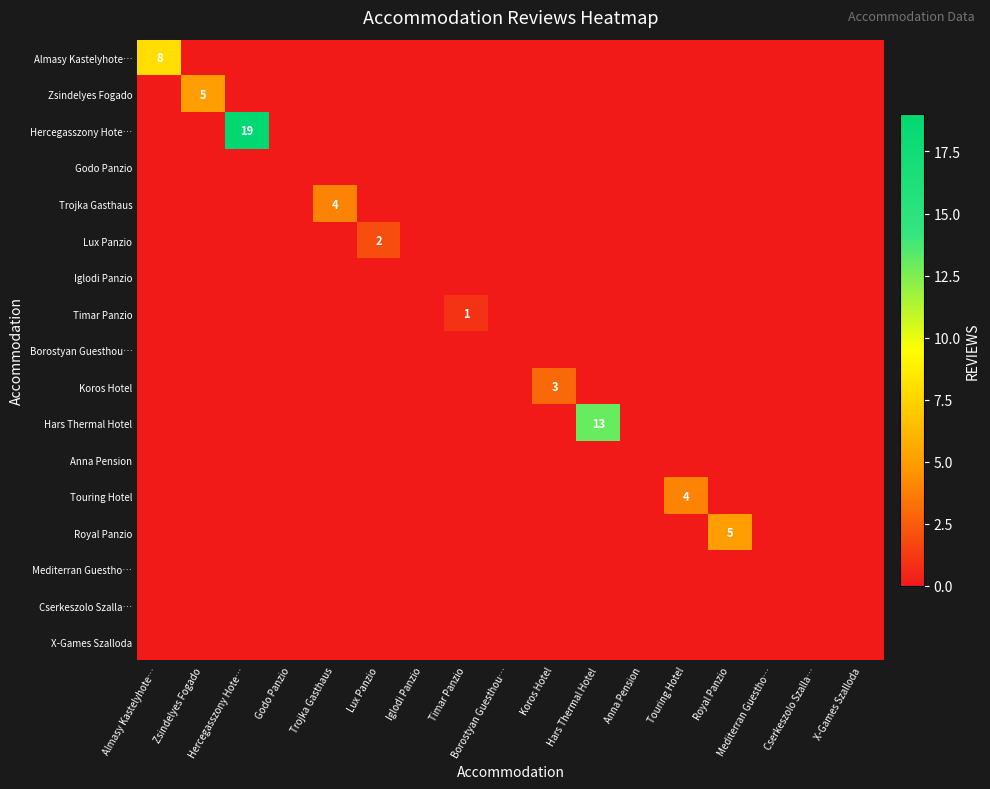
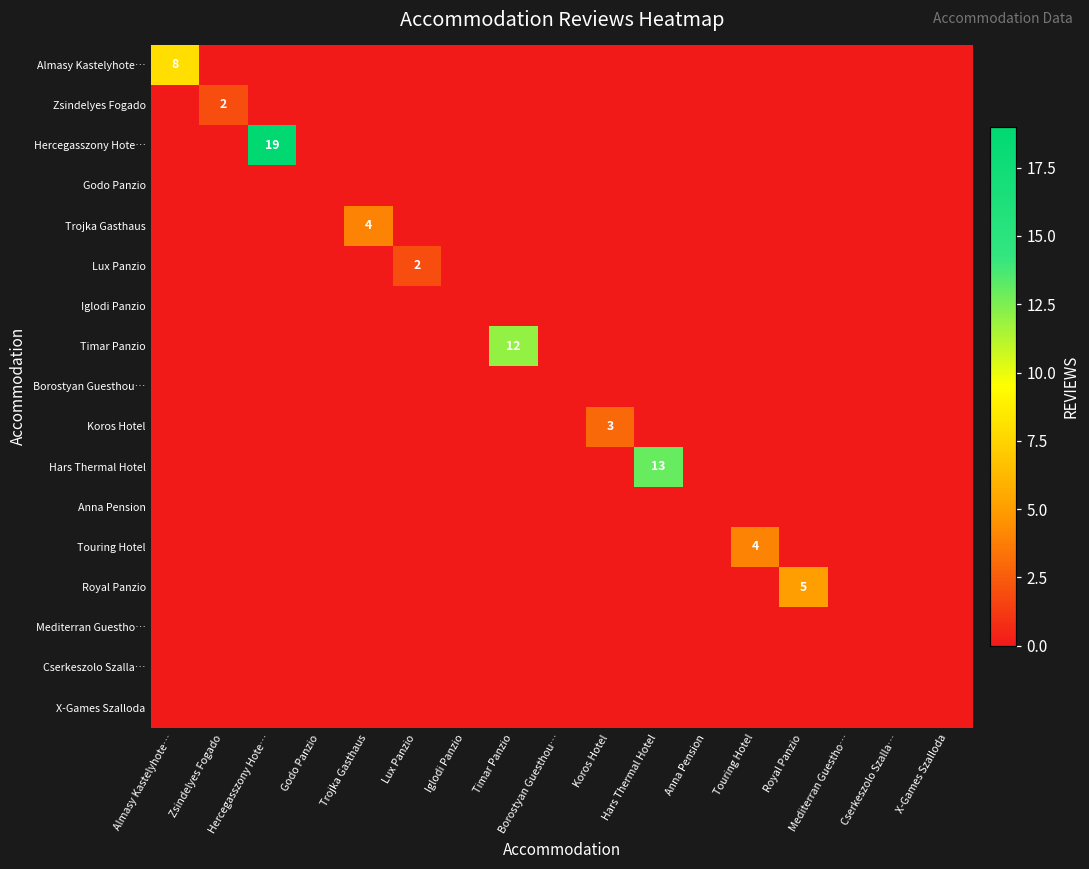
Zsindelyes Fogado, Zsindelyes Fogado: 5 -> 2
Timar Panzio, Timar Panzio: 1 -> 12
